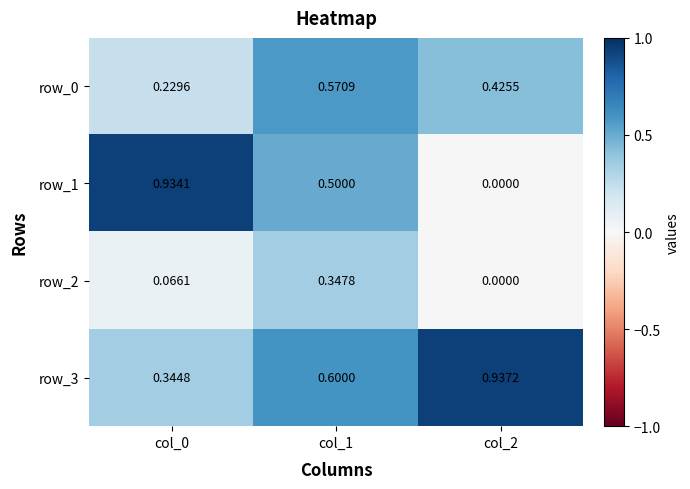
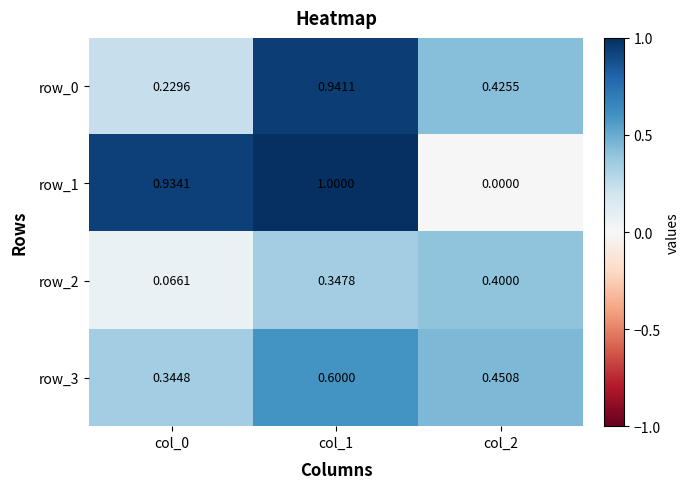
row_0, col_1: 0.5709 -> 0.9411
row_1, col_1: 0.5000 -> 1.0000
row_2, col_2: 0.0000 -> 0.4000
row_3, col_2: 0.9372 -> 0.4508
